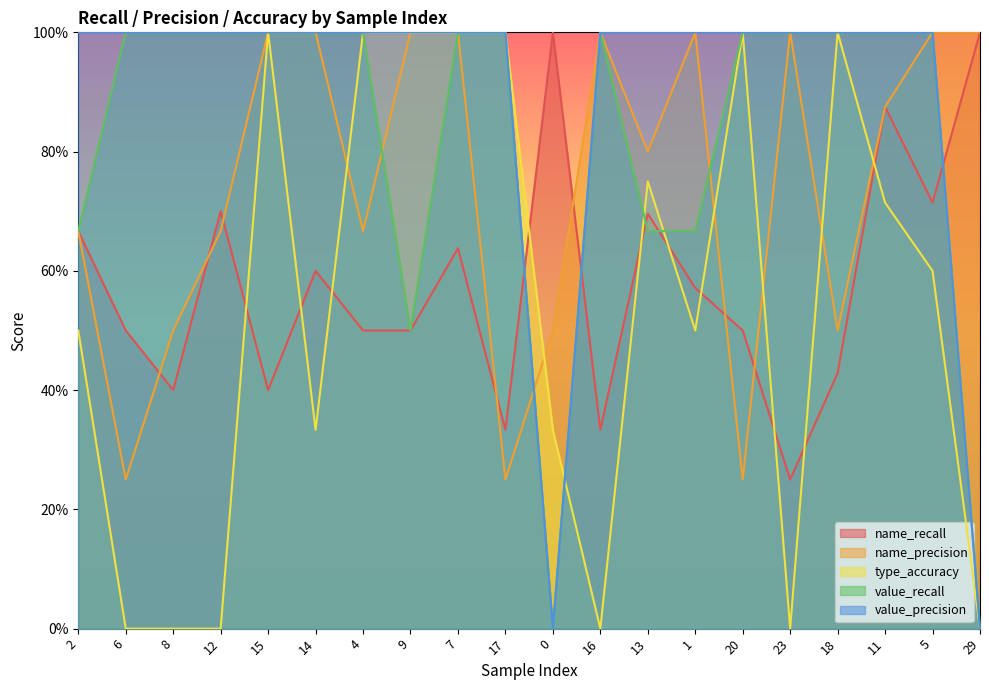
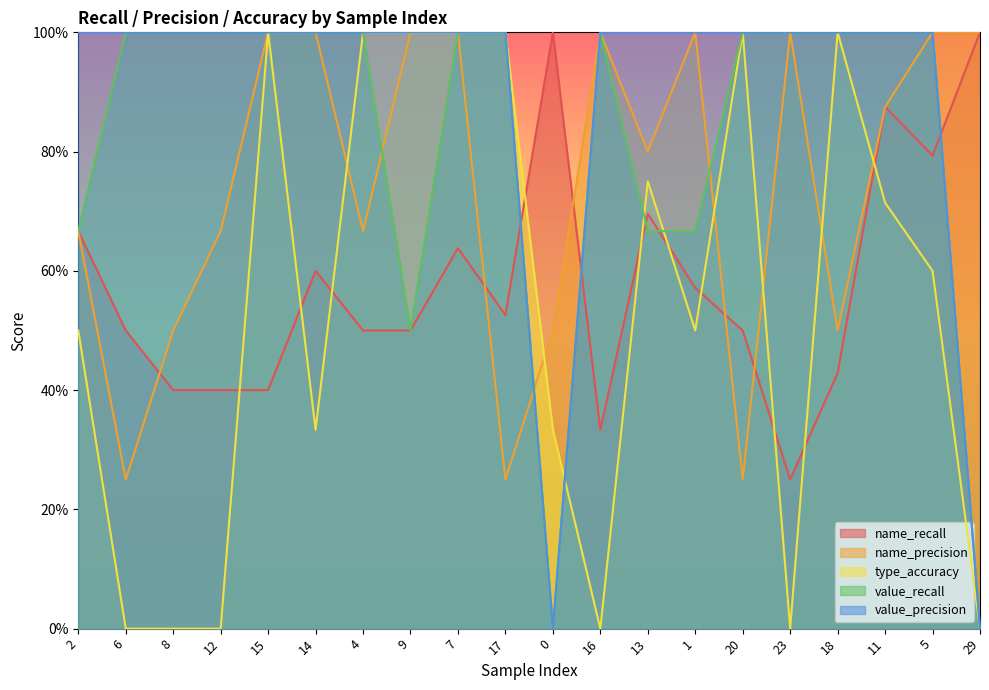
name_recall, 12: 70% -> 40%
name_recall, 17: 33% -> 53%
name_recall, 5: 71% -> 79%
